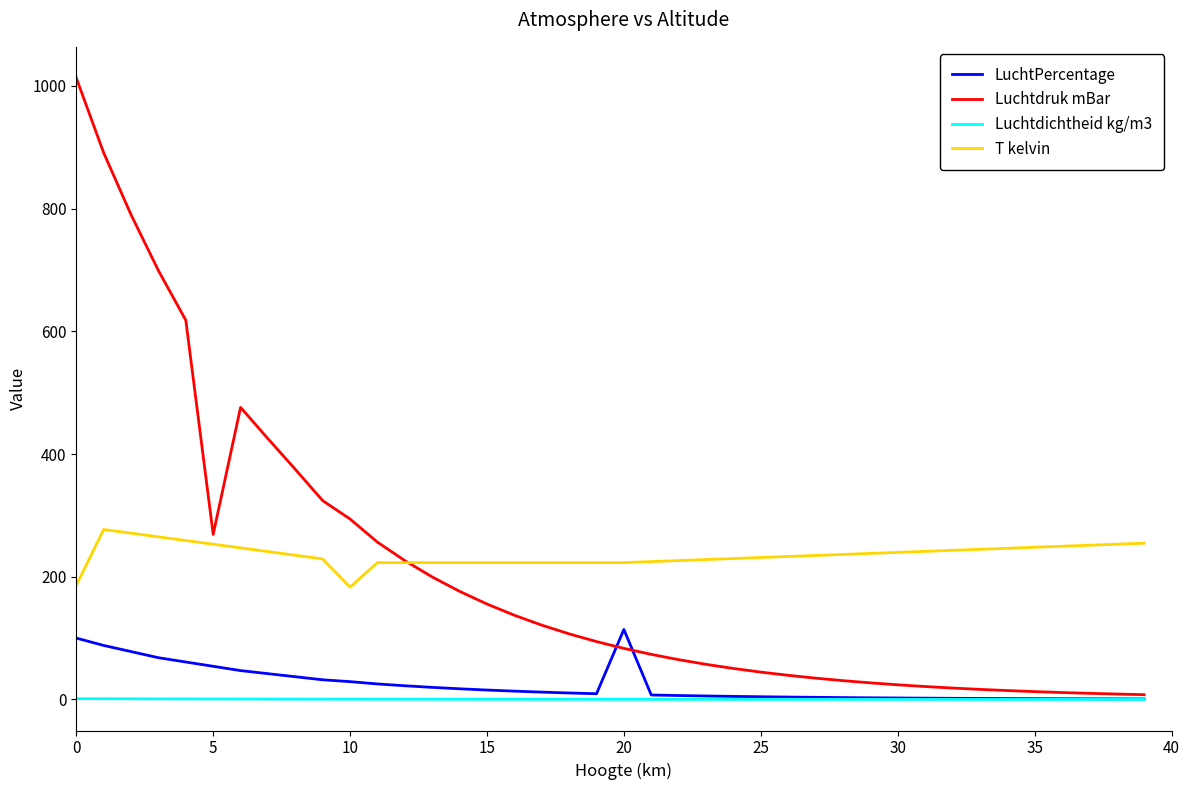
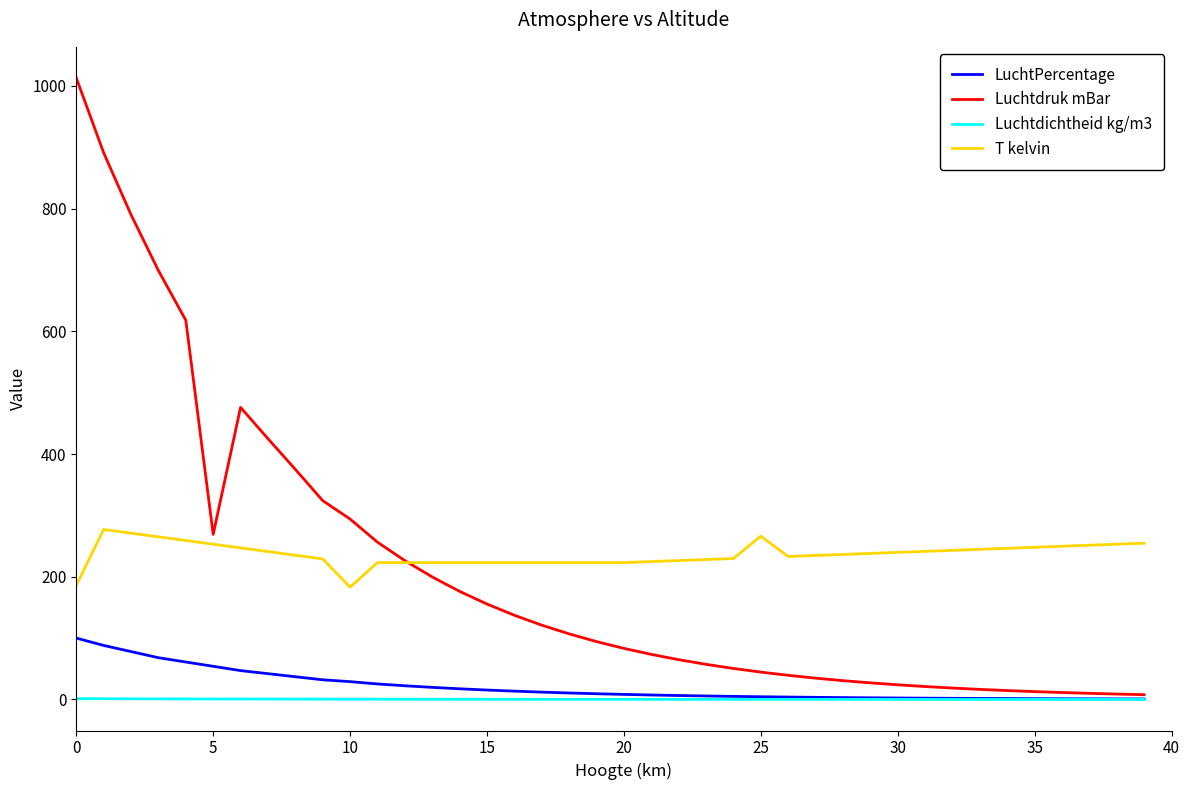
LuchtPercentage, 20: 110 -> 10
T kelvin, 25: 230 -> 270
